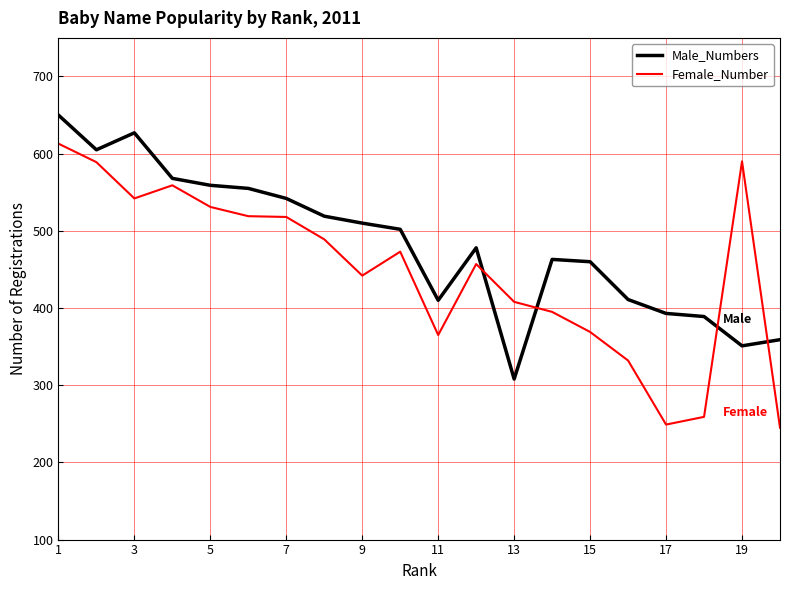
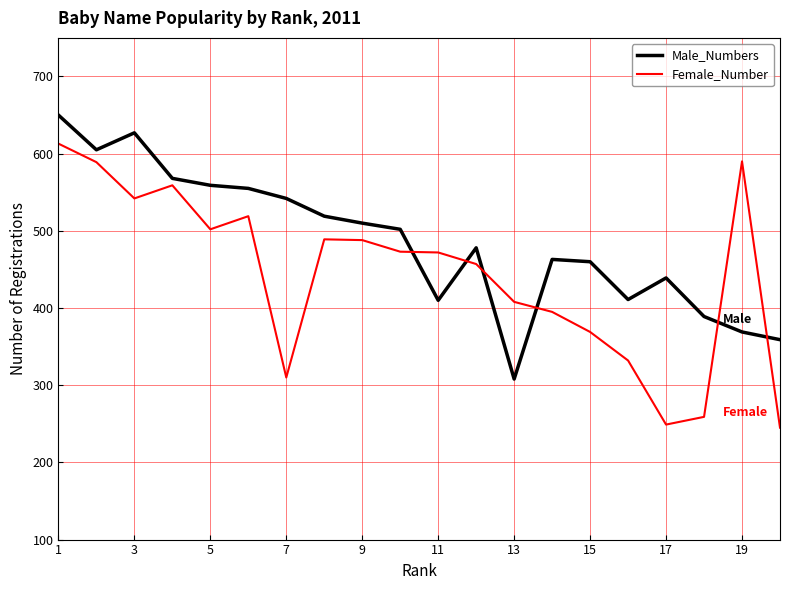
Female_Number, 5: 530 -> 500
Female_Number, 7: 520 -> 310
Female_Number, 9: 440 -> 490
Female_Number, 11: 370 -> 470
Male_Numbers, 17: 390 -> 440
Male_Numbers, 19: 350 -> 370
